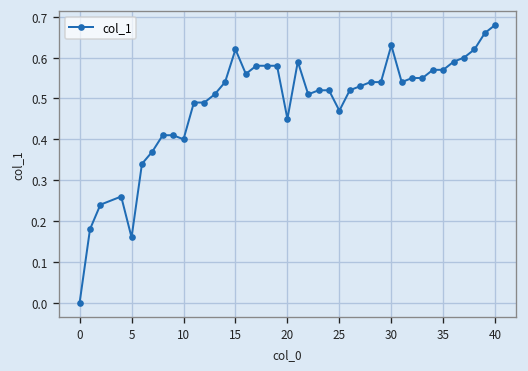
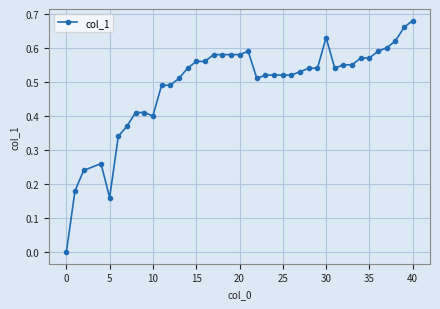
15: 0.62 -> 0.56
20: 0.45 -> 0.58
25: 0.47 -> 0.52
